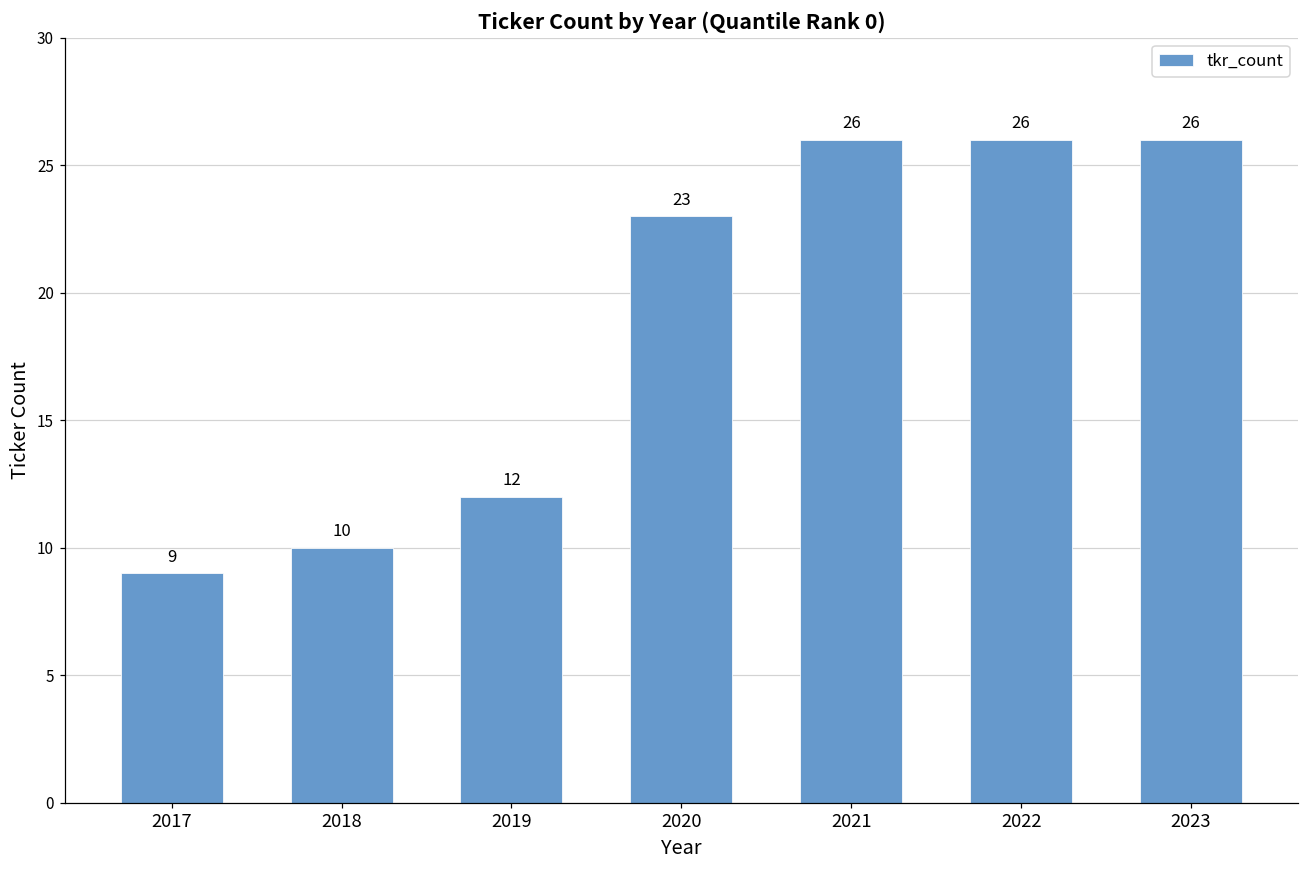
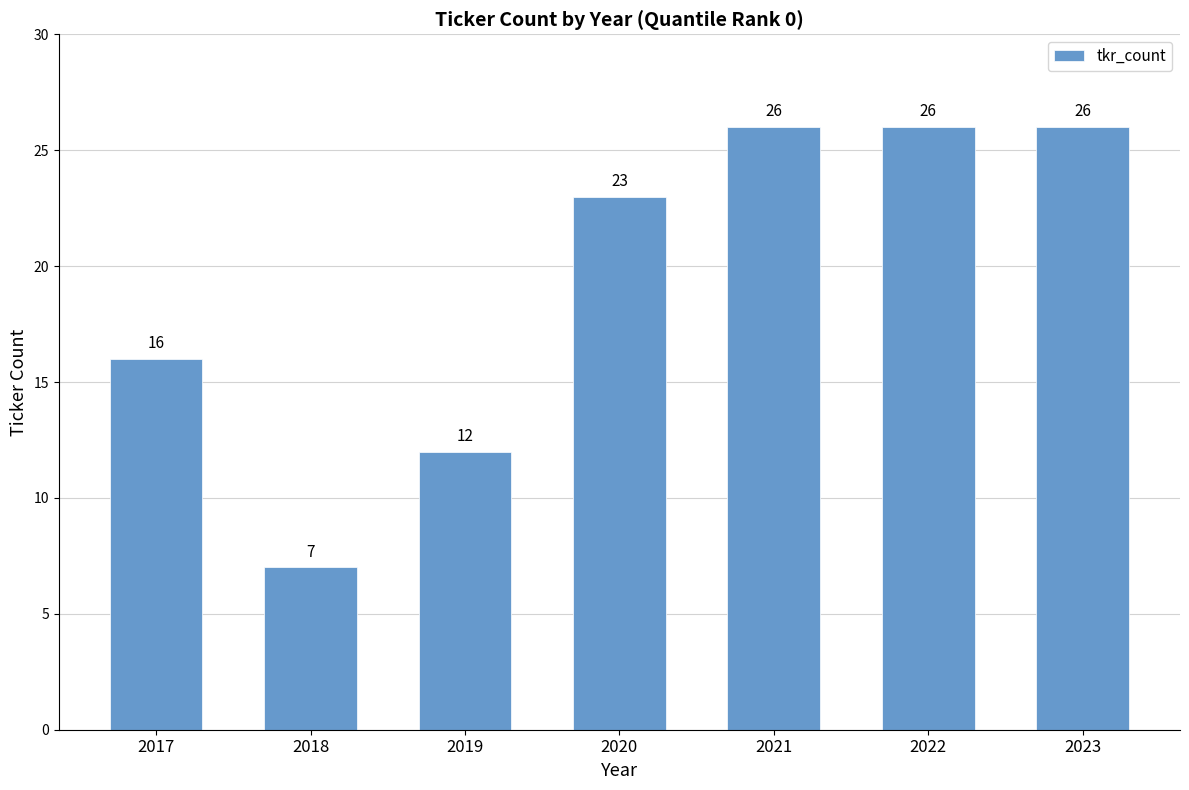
2017: 9 -> 16
2018: 10 -> 7
